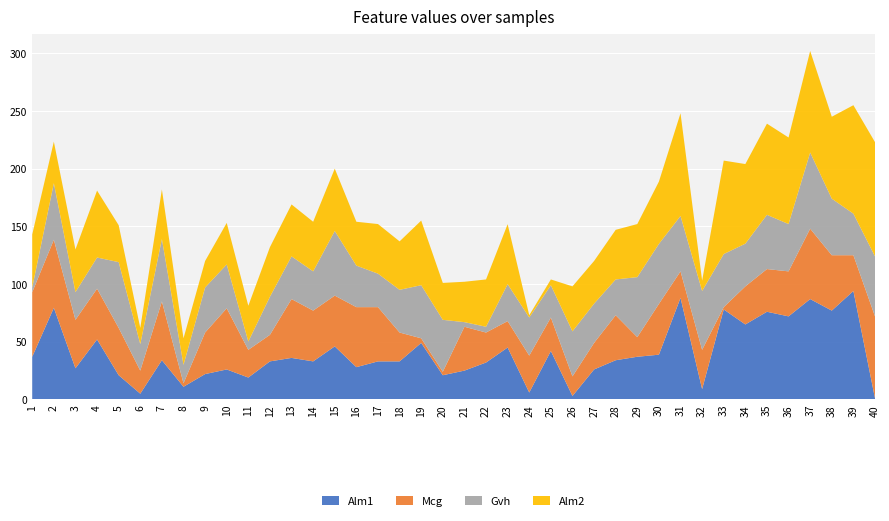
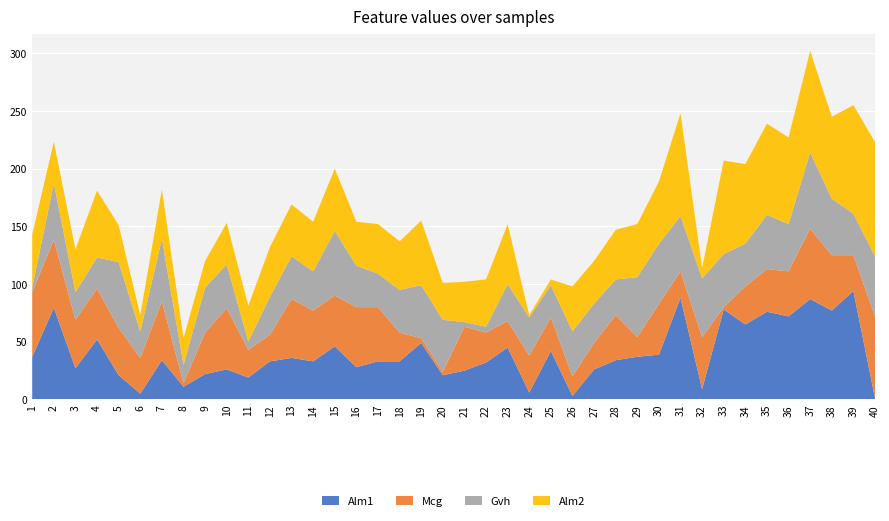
Mcg, 6: 20 -> 31
Mcg, 32: 34 -> 45
